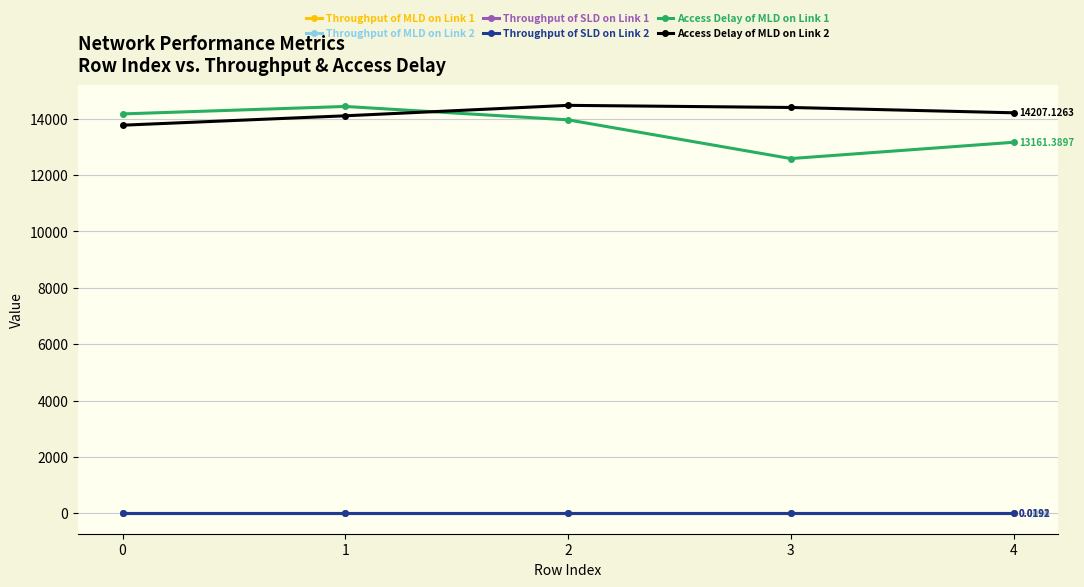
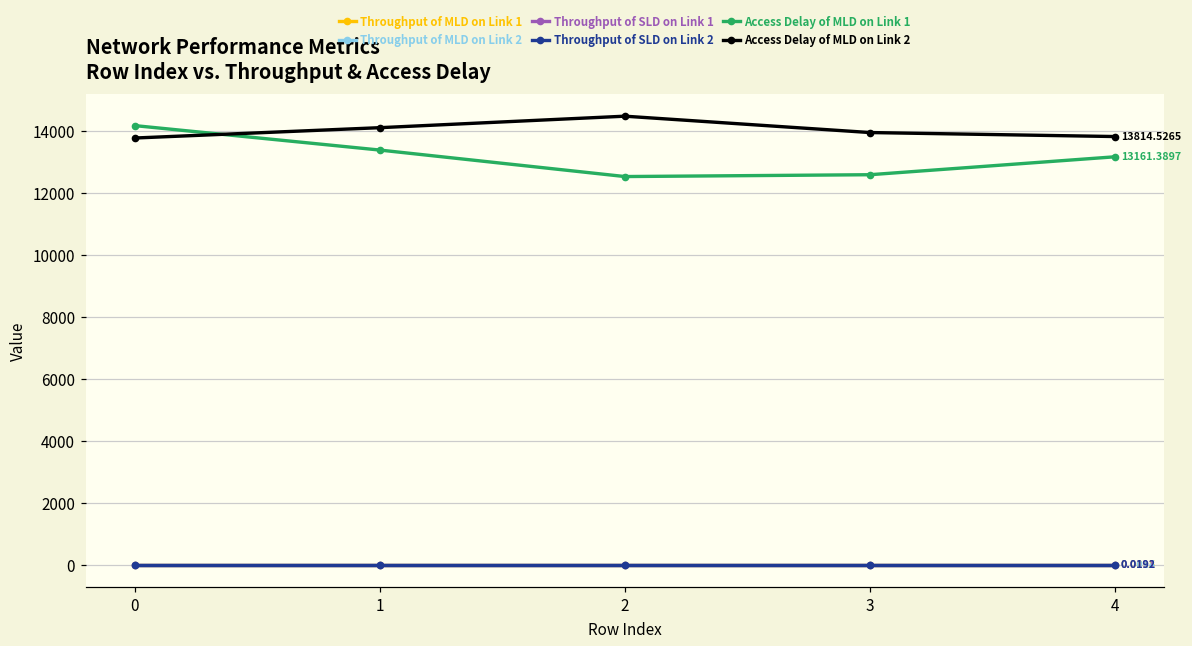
Access Delay of MLD on Link 1, 1: 14400 -> 13400
Access Delay of MLD on Link 1, 2: 14000 -> 12500
Access Delay of MLD on Link 2, 3: 14400 -> 13900
Access Delay of MLD on Link 2, 4: 14207.1263 -> 13814.5265
